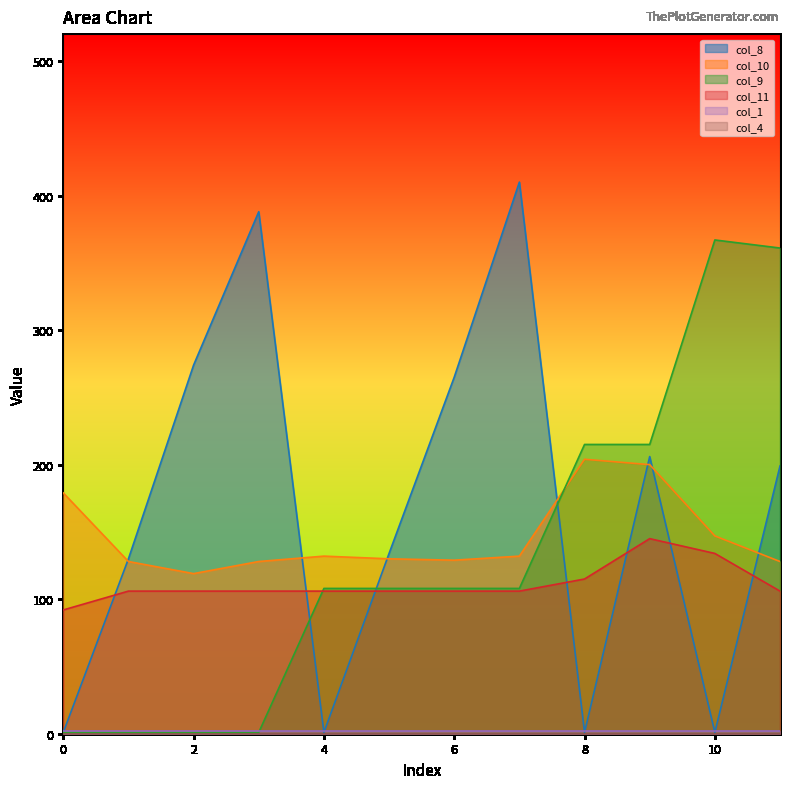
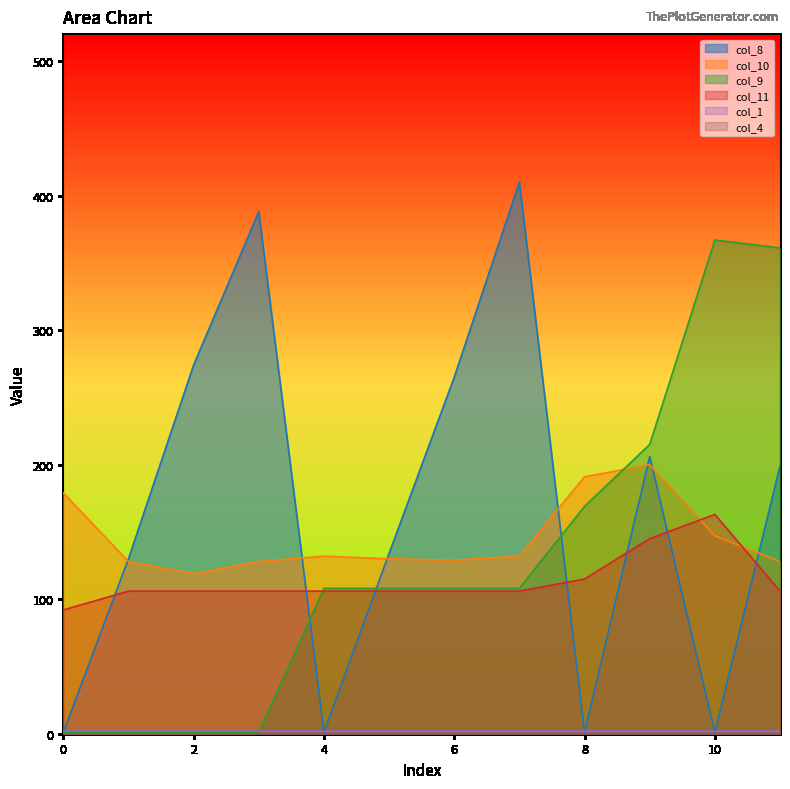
col_10, 8: 204 -> 191
col_9, 8: 215 -> 169
col_11, 10: 134 -> 163
